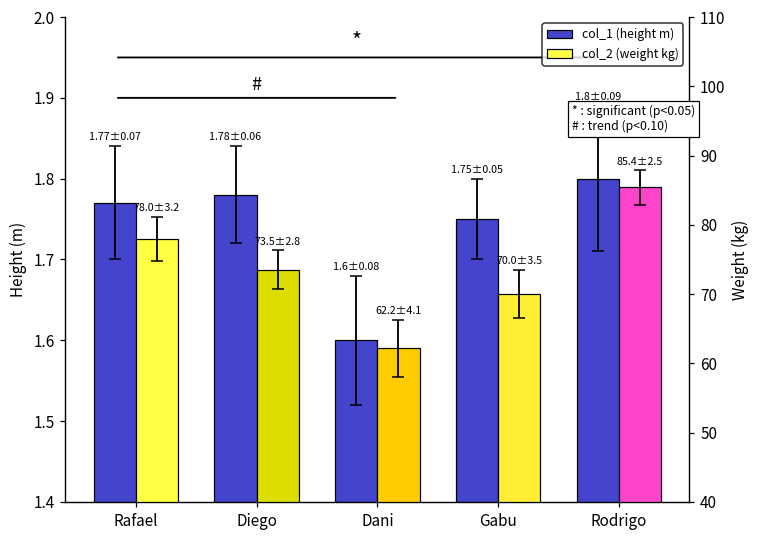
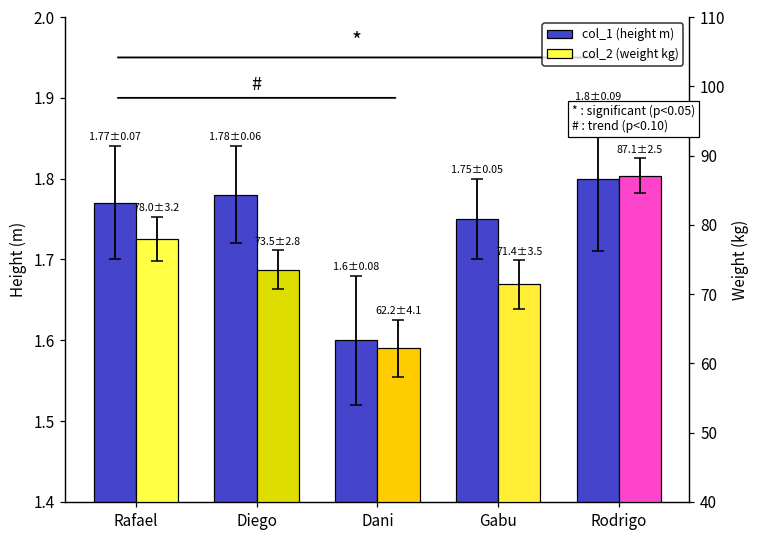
col_2 (weight kg), Gabu: 70.0±3.5 -> 71.4±3.5
col_2 (weight kg), Rodrigo: 85.4±2.5 -> 87.1±2.5
